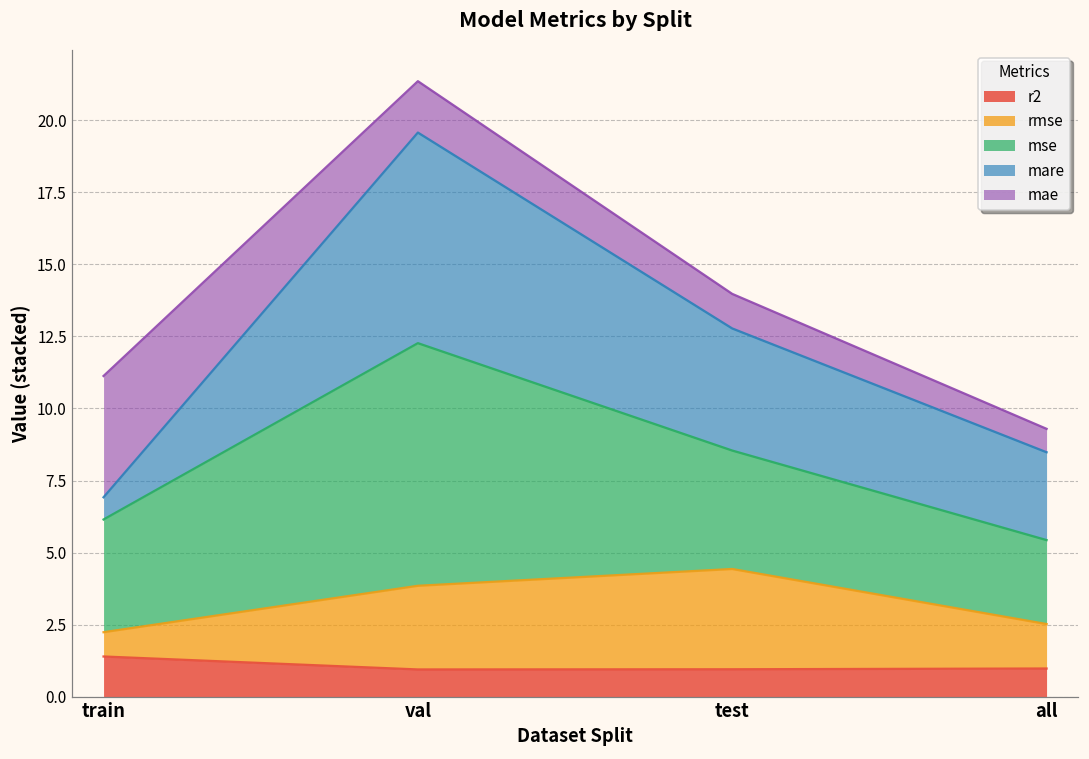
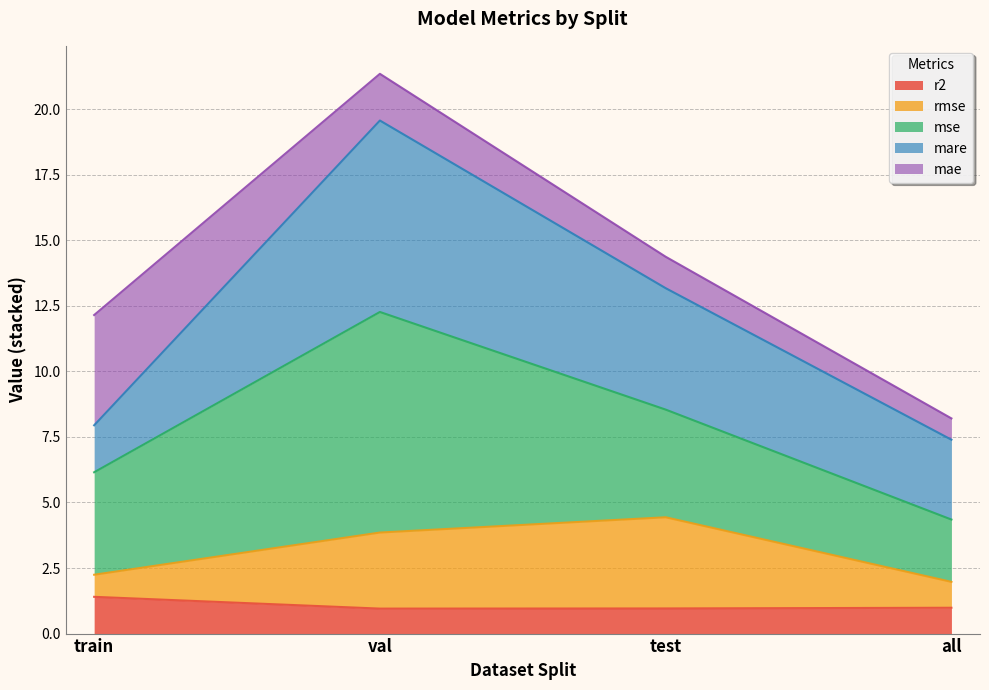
mare, train: 0.8 -> 1.8
mare, test: 4.2 -> 4.6
rmse, all: 1.5 -> 1.0
mse, all: 2.9 -> 2.4
